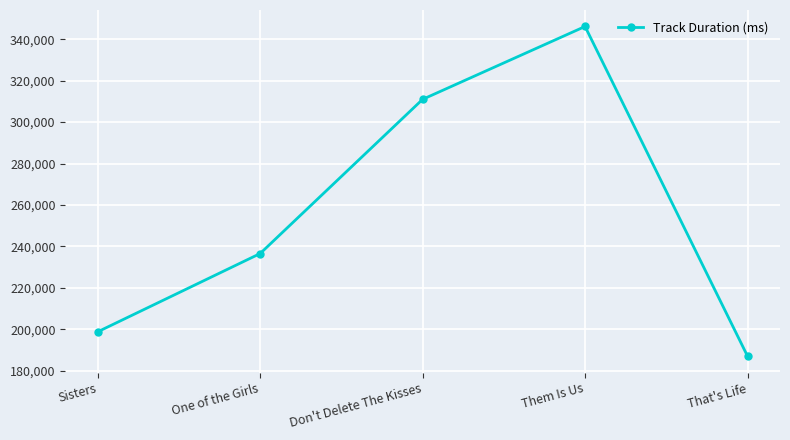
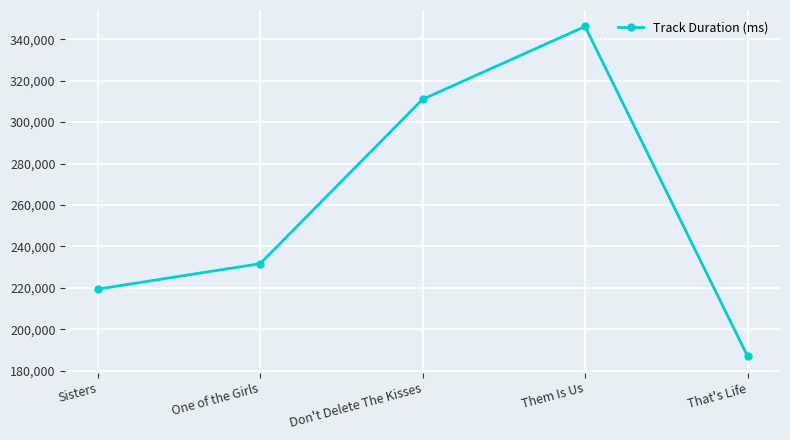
Sisters: 199,000 -> 219,000
One of the Girls: 237,000 -> 232,000
